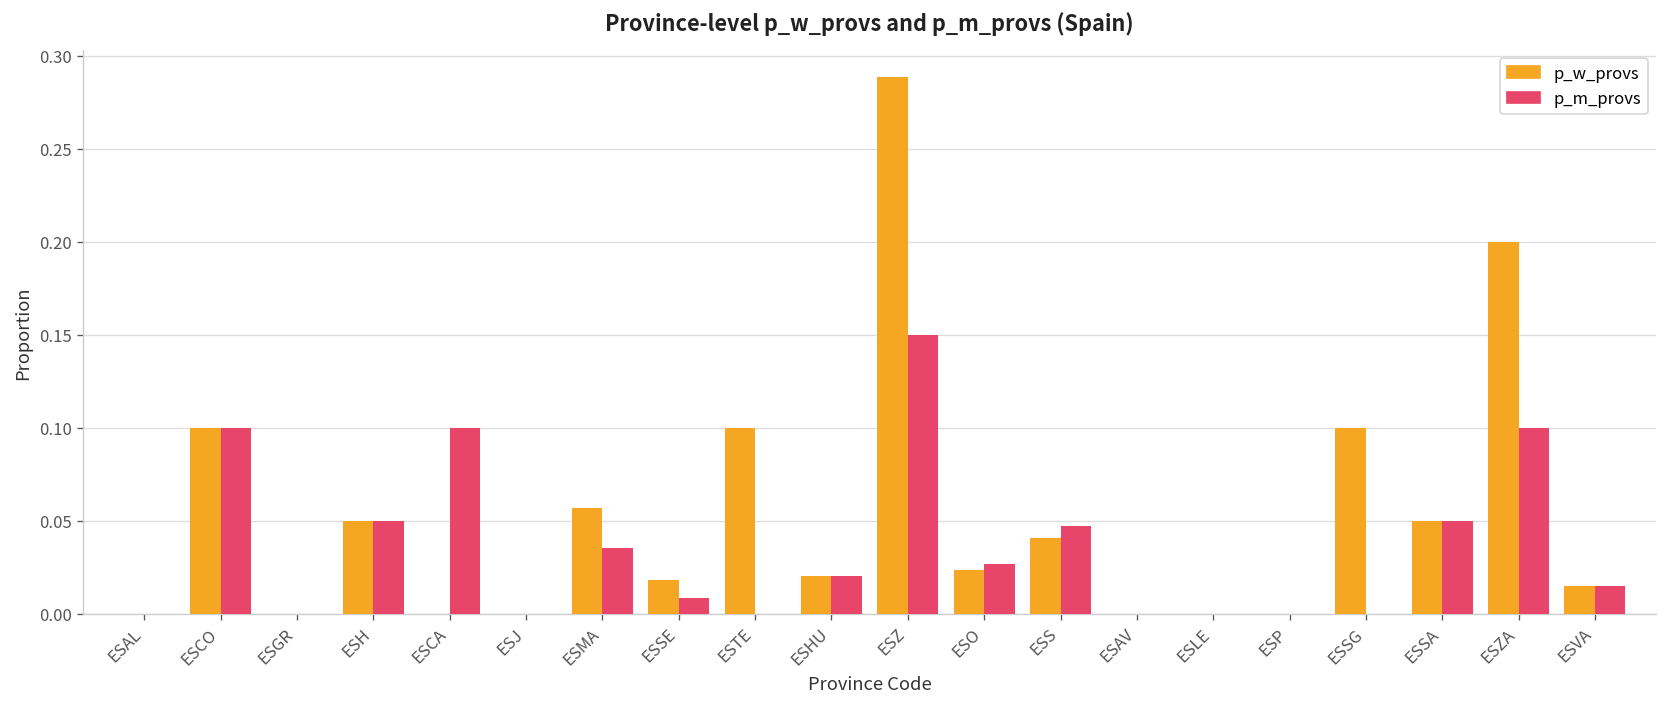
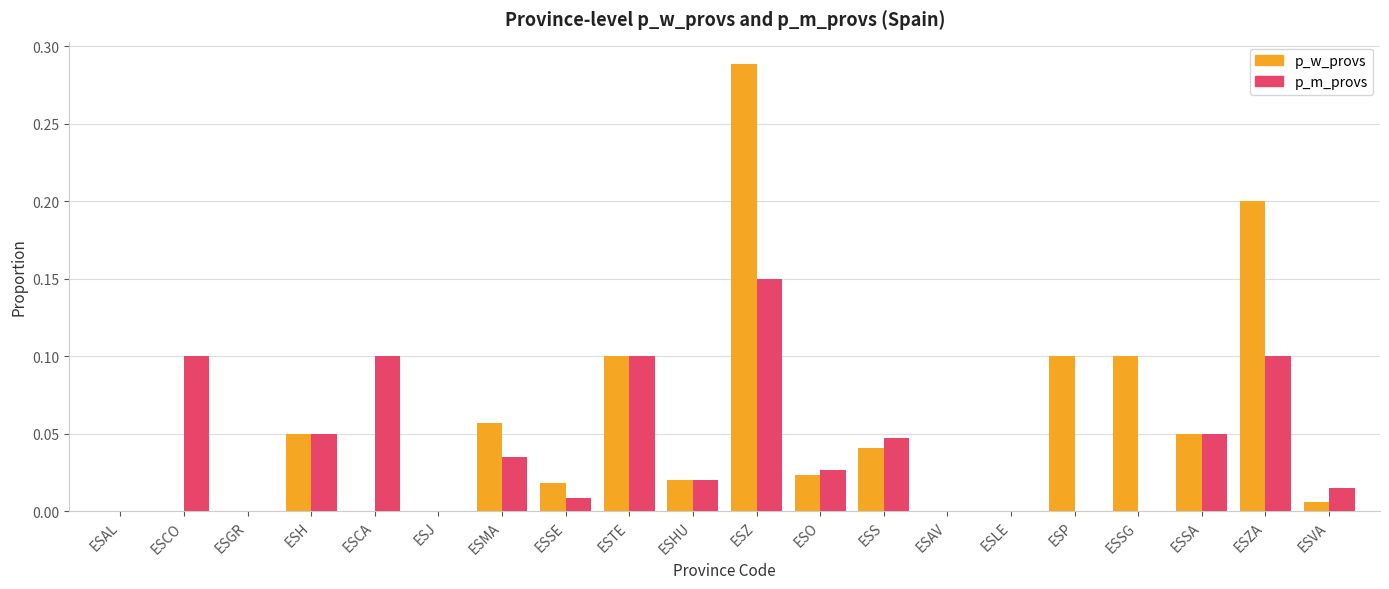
p_w_provs, ESCO: 0.1 -> 0.0
p_m_provs, ESTE: 0.0 -> 0.1
p_w_provs, ESP: 0.0 -> 0.1
p_w_provs, ESVA: 0.015 -> 0.006
